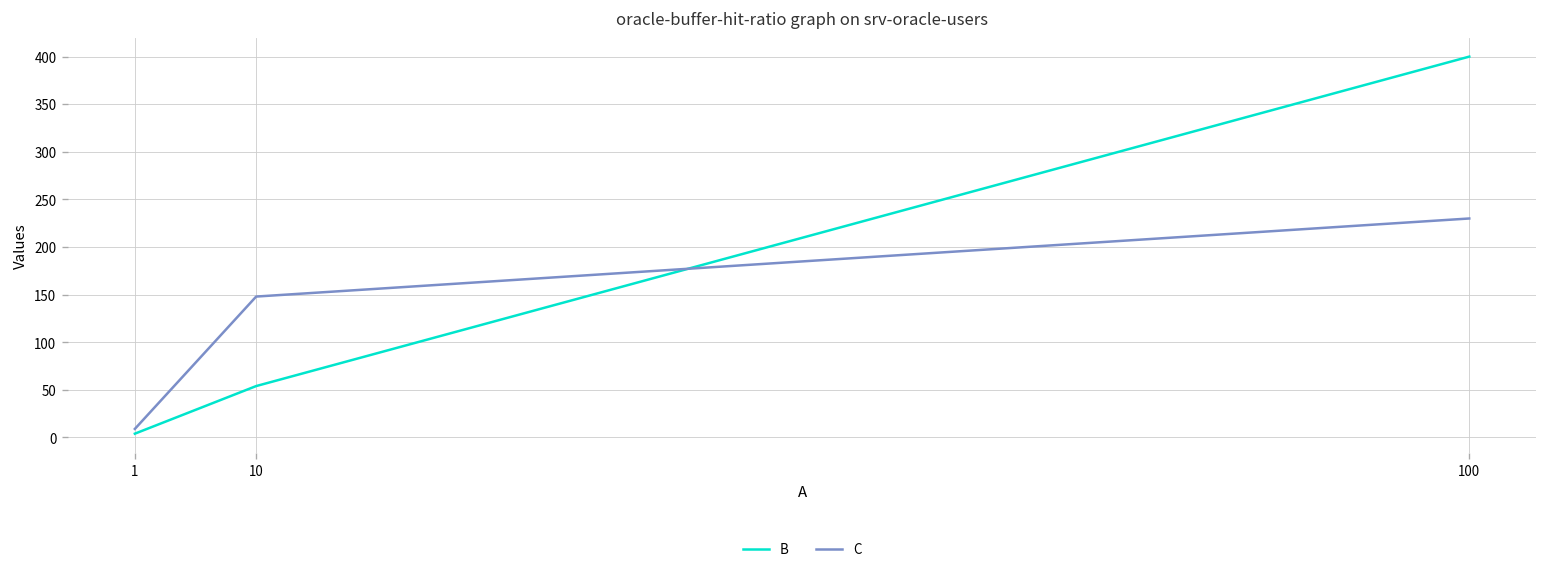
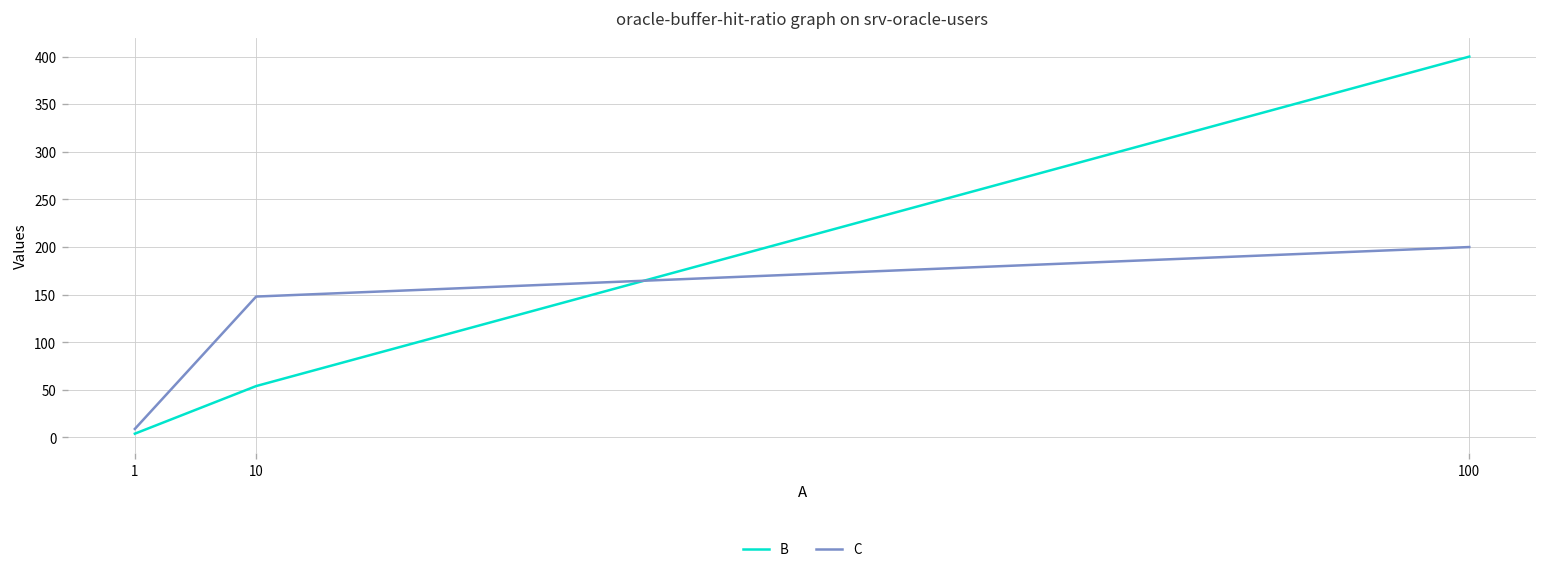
C, 100: 230 -> 200
